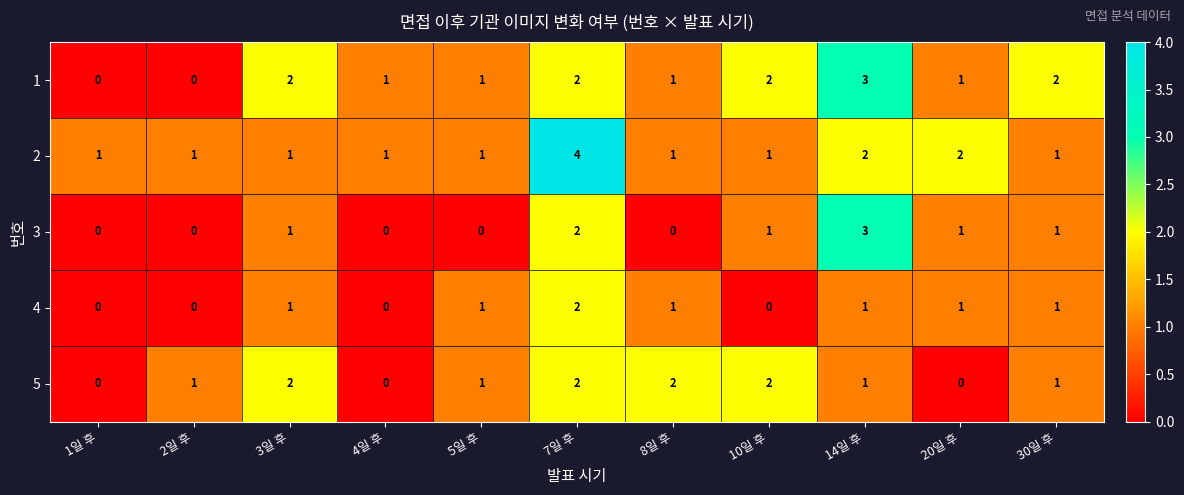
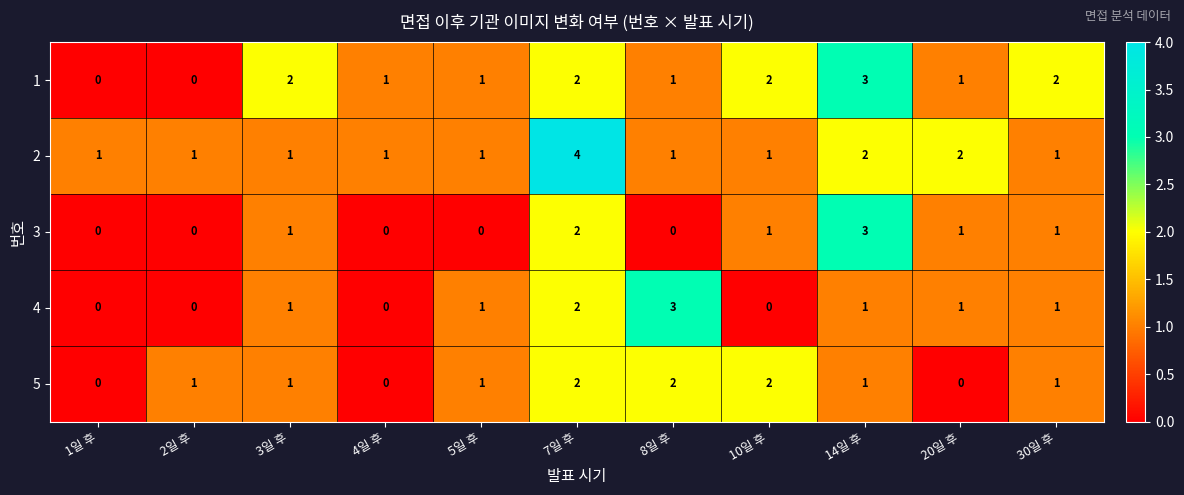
4, 8일 후: 1 -> 3
5, 3일 후: 2 -> 1
